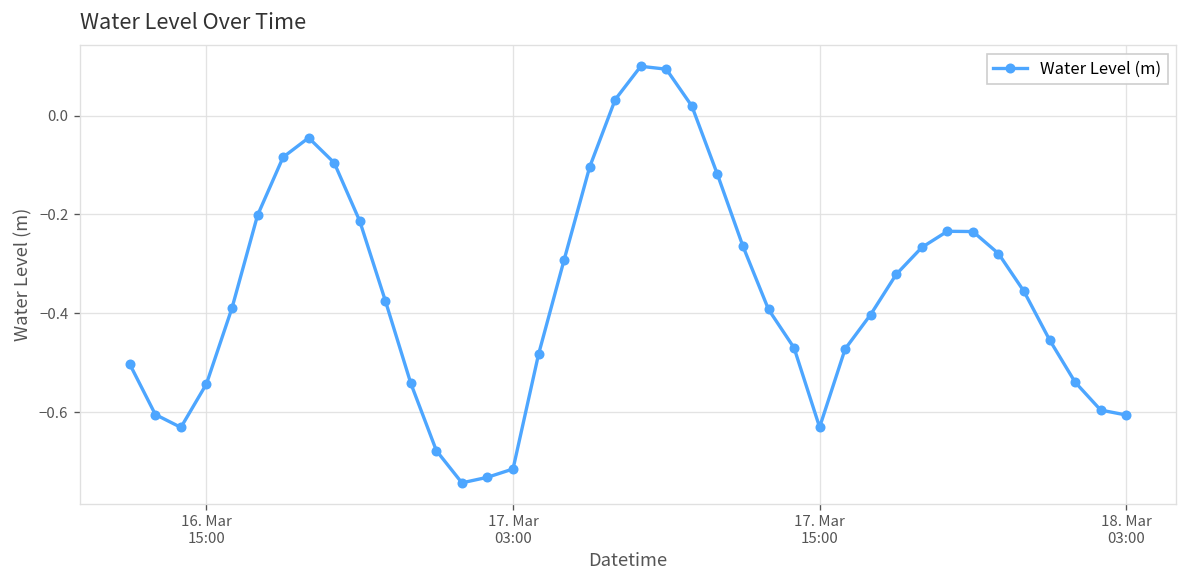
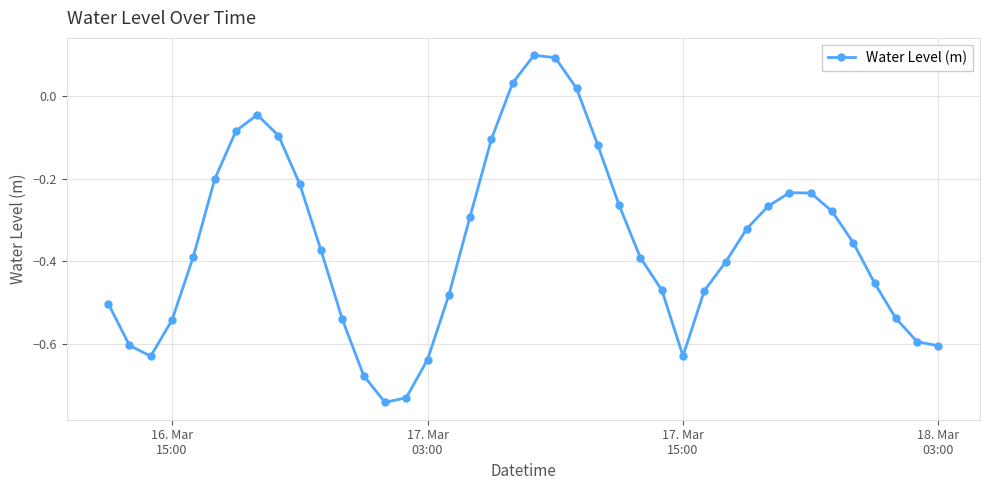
17. Mar 03:00: -0.71 -> -0.64
